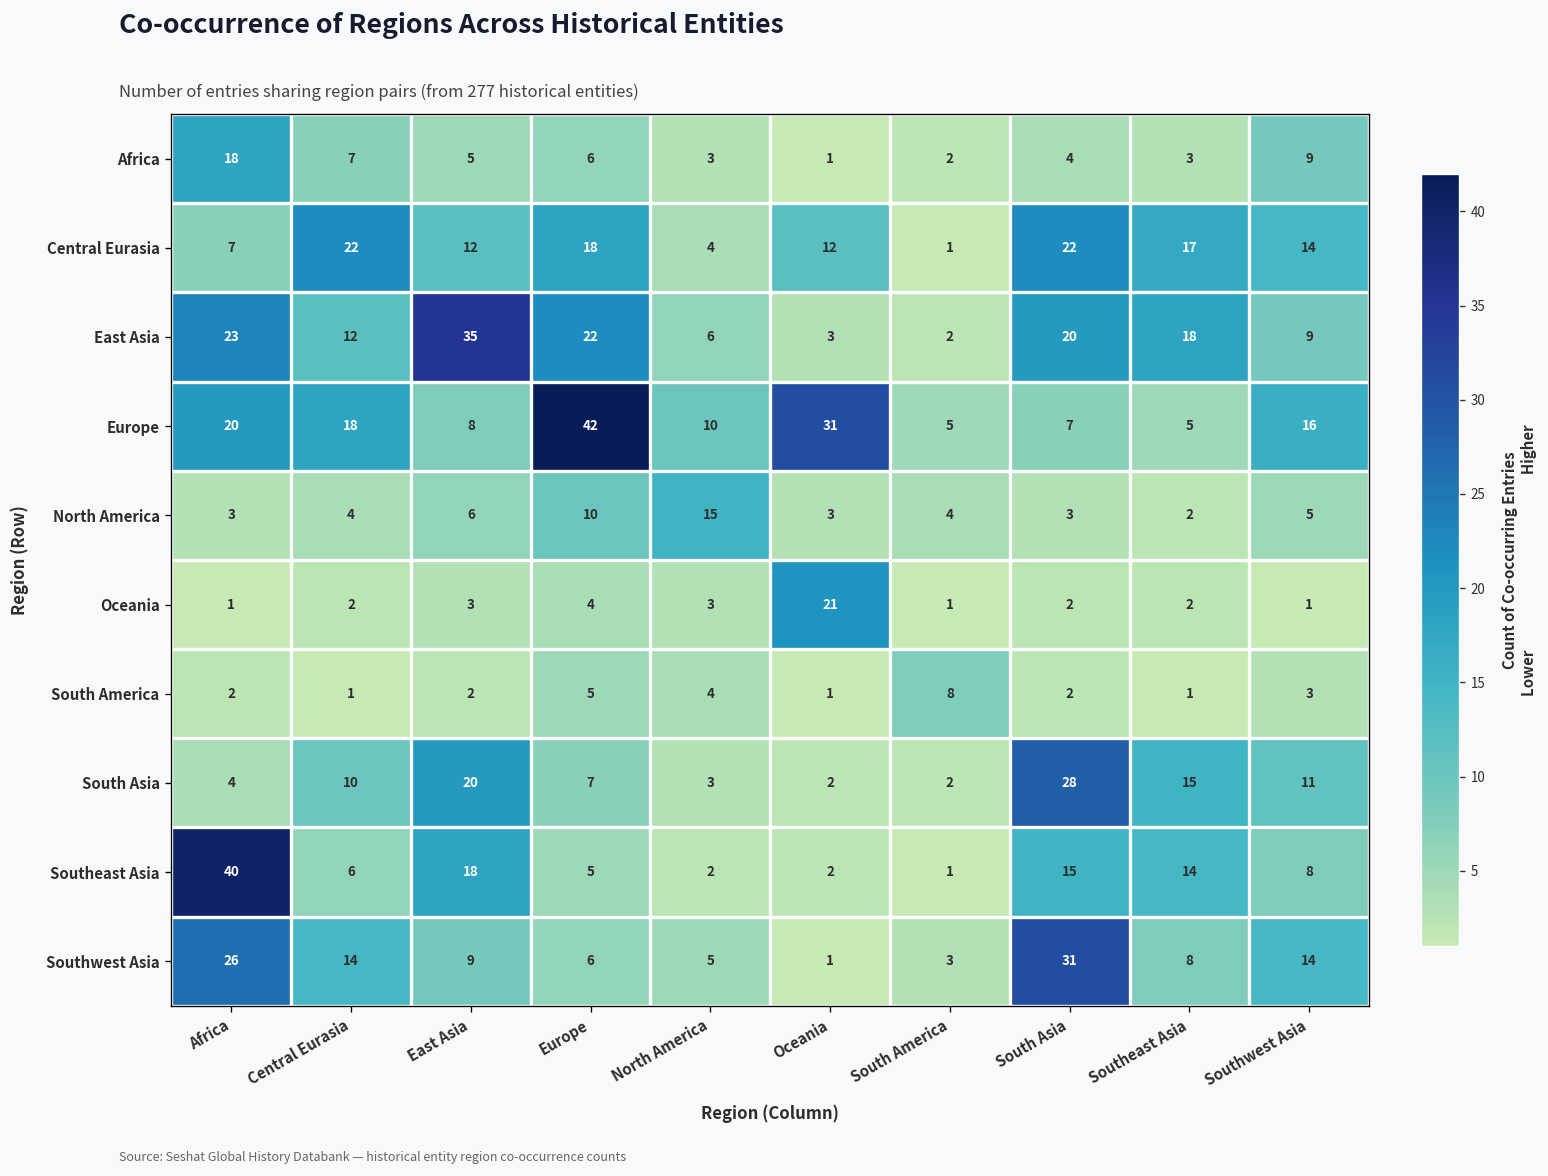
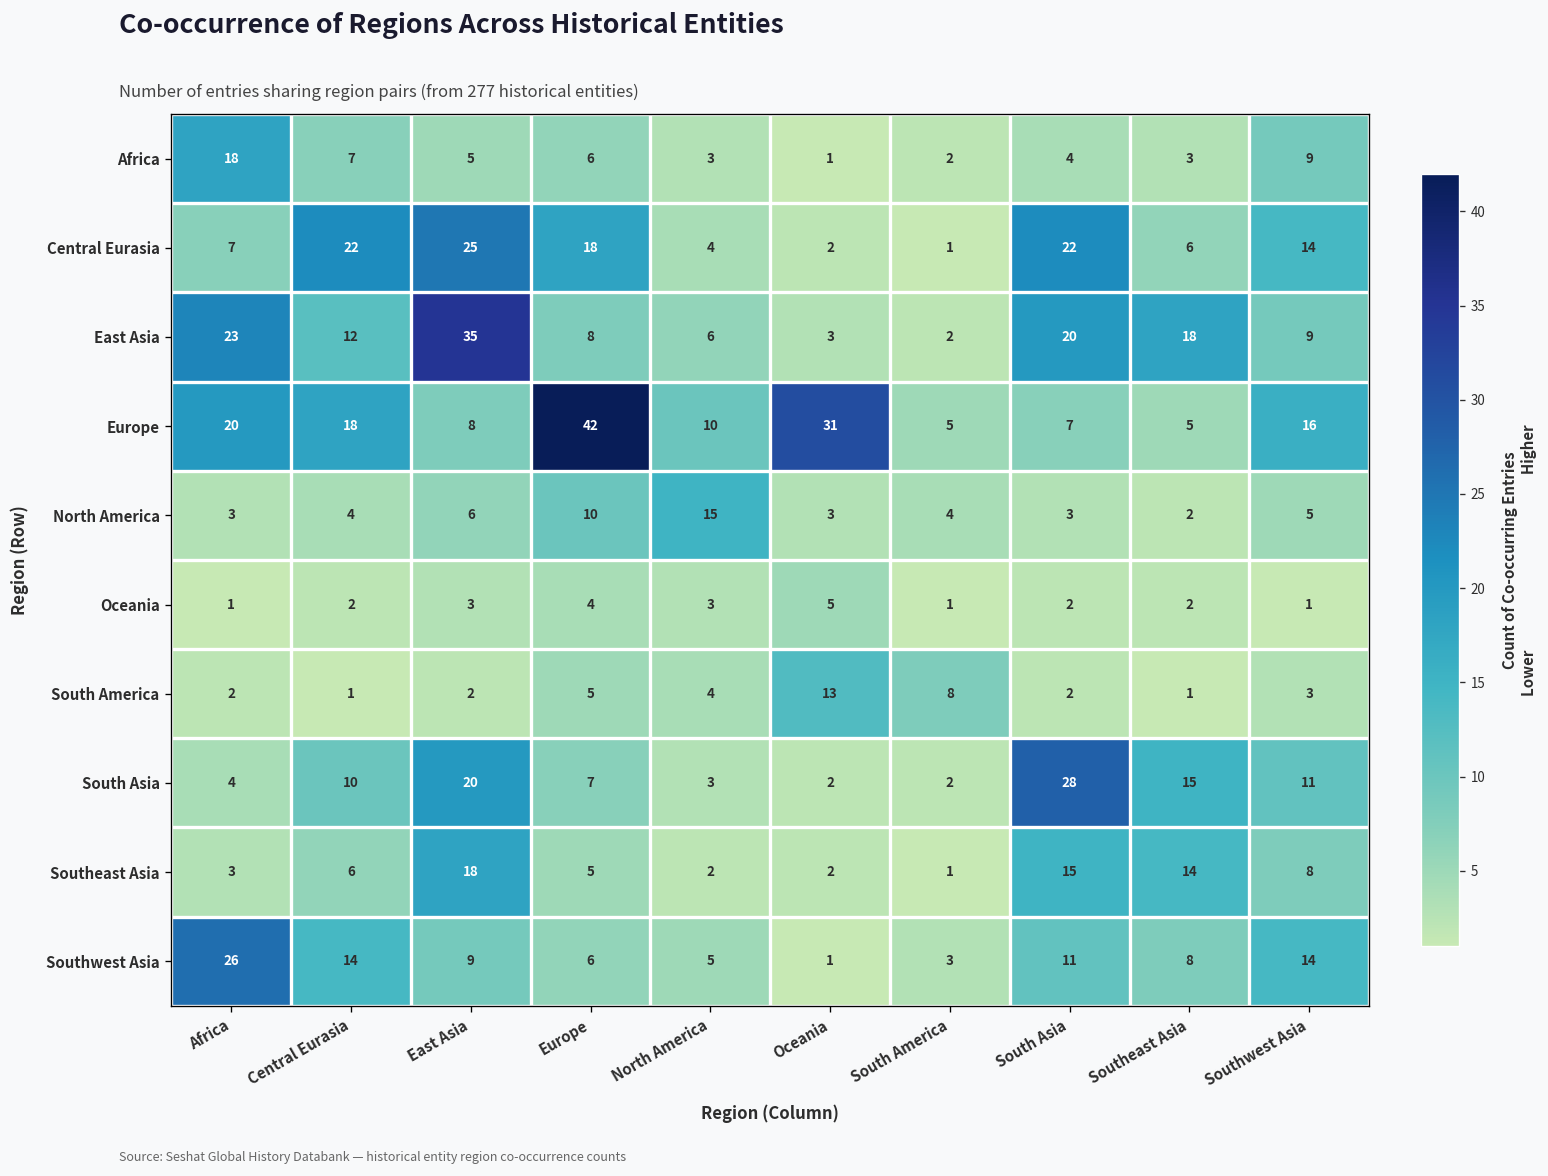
Central Eurasia, East Asia: 12 -> 25
Central Eurasia, Oceania: 12 -> 2
Central Eurasia, Southeast Asia: 17 -> 6
East Asia, Europe: 22 -> 8
Oceania, Oceania: 21 -> 5
South America, Oceania: 1 -> 13
Southeast Asia, Africa: 40 -> 3
Southwest Asia, South Asia: 31 -> 11
